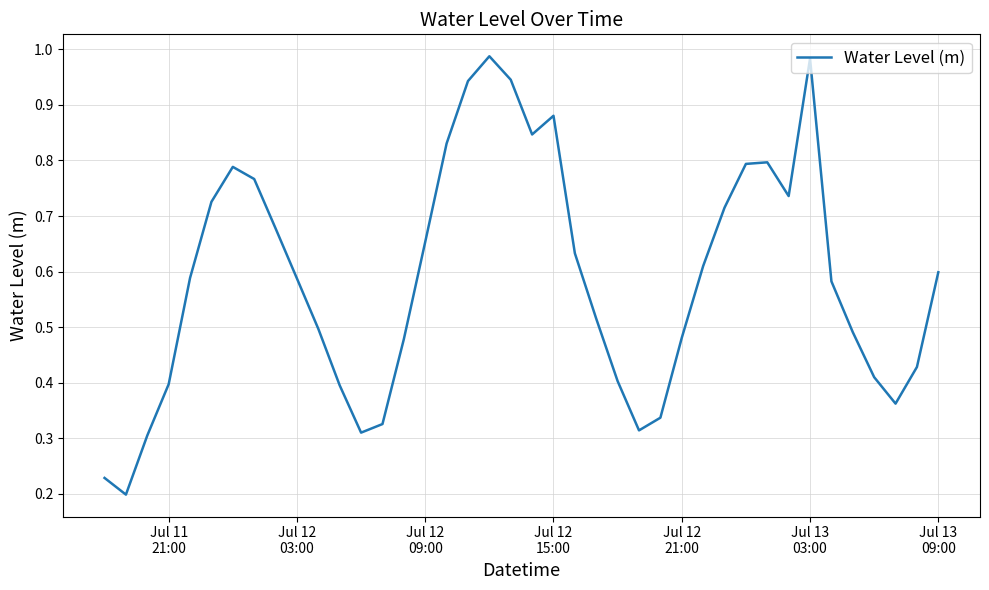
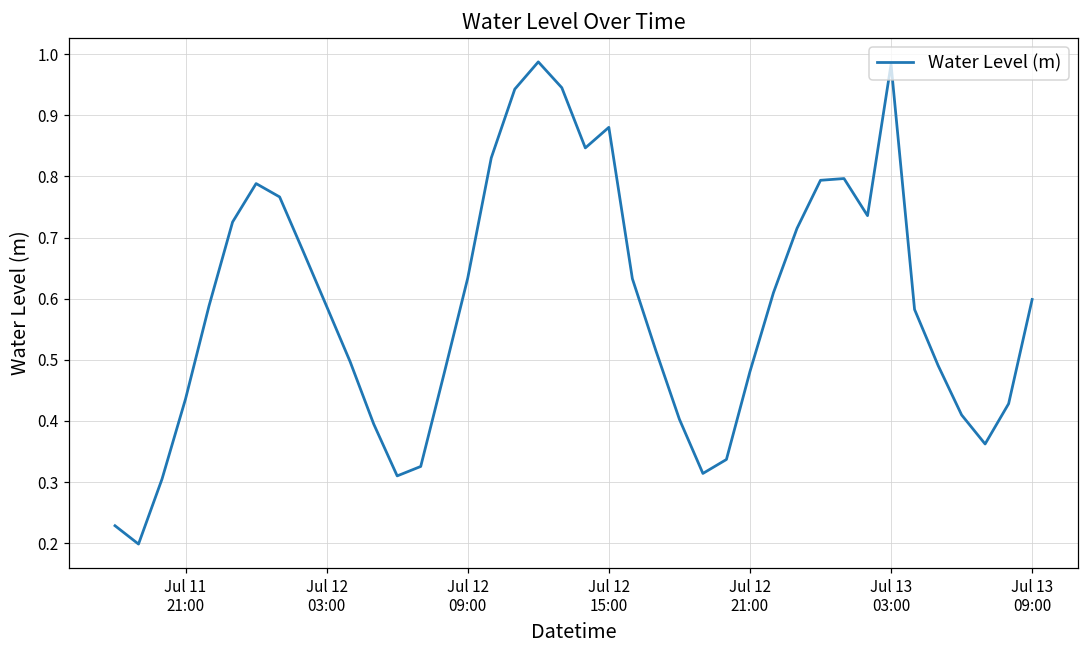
Jul 11 21:00: 0.40 -> 0.44
Jul 12 09:00: 0.65 -> 0.63
